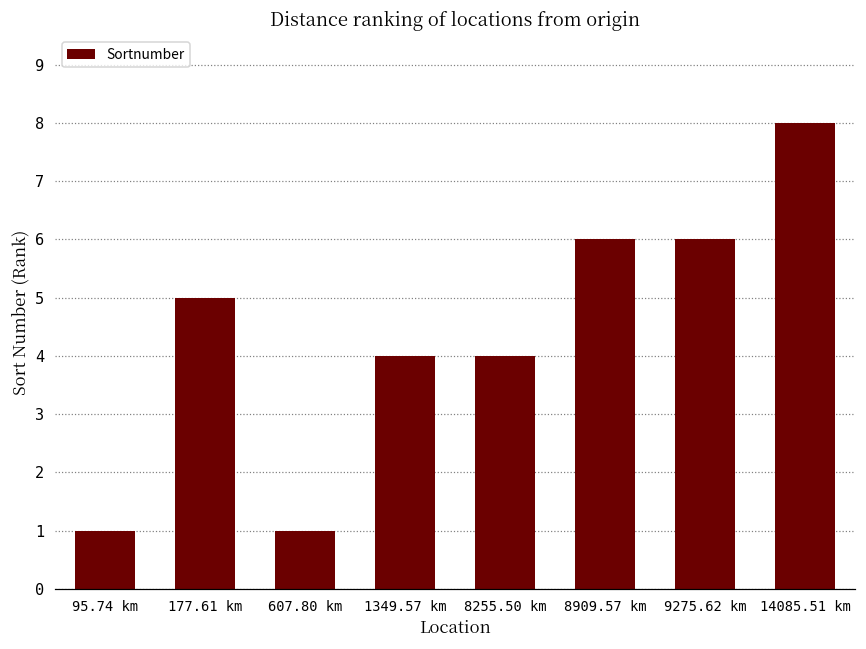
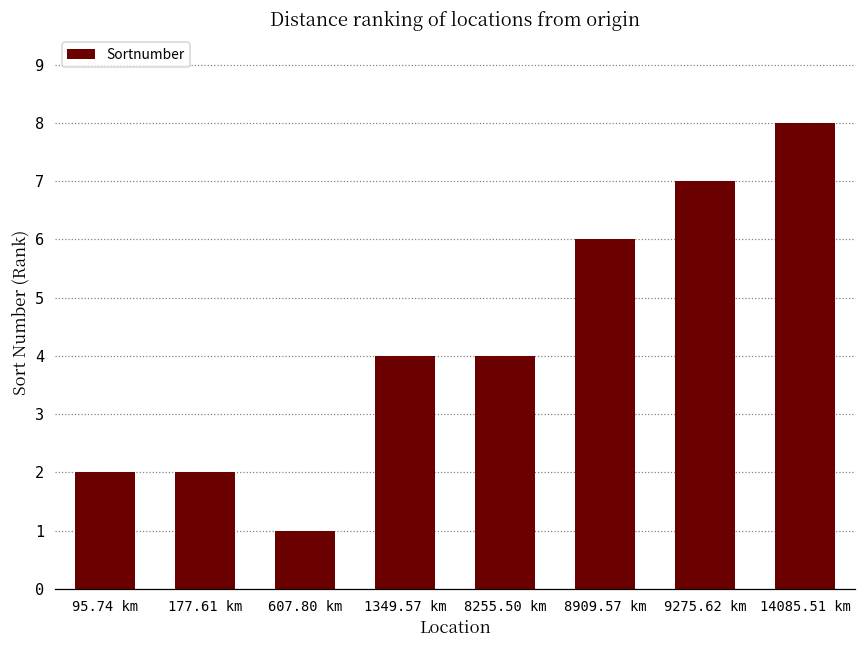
95.74 km: 1 -> 2
177.61 km: 5 -> 2
9275.62 km: 6 -> 7
